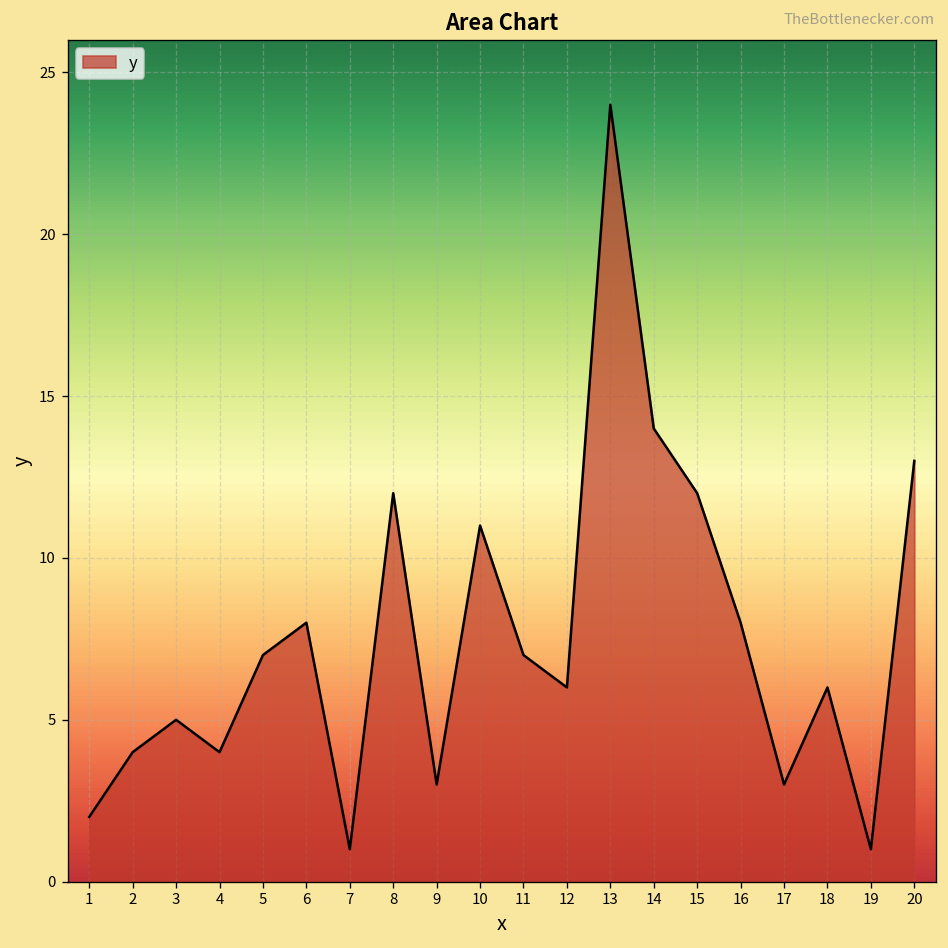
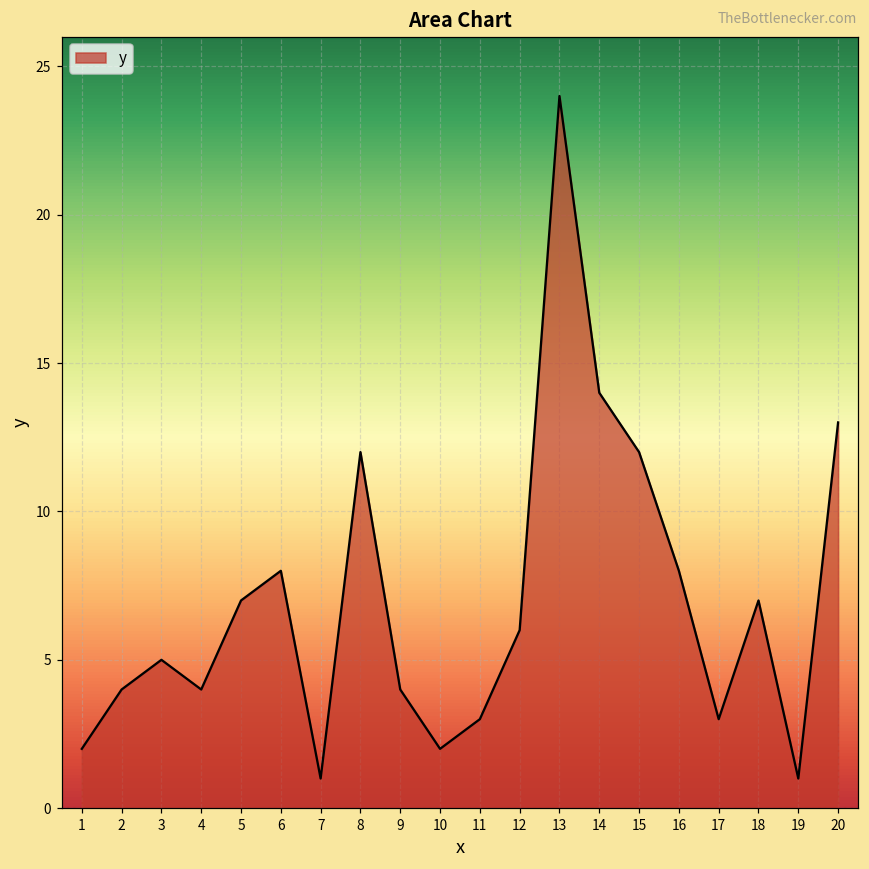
9: 3 -> 4
10: 11 -> 2
11: 7 -> 3
18: 6 -> 7
